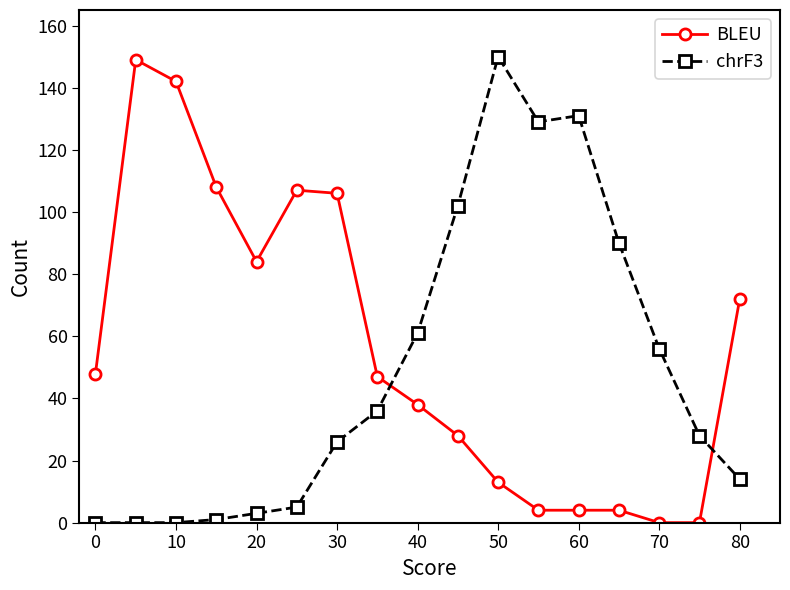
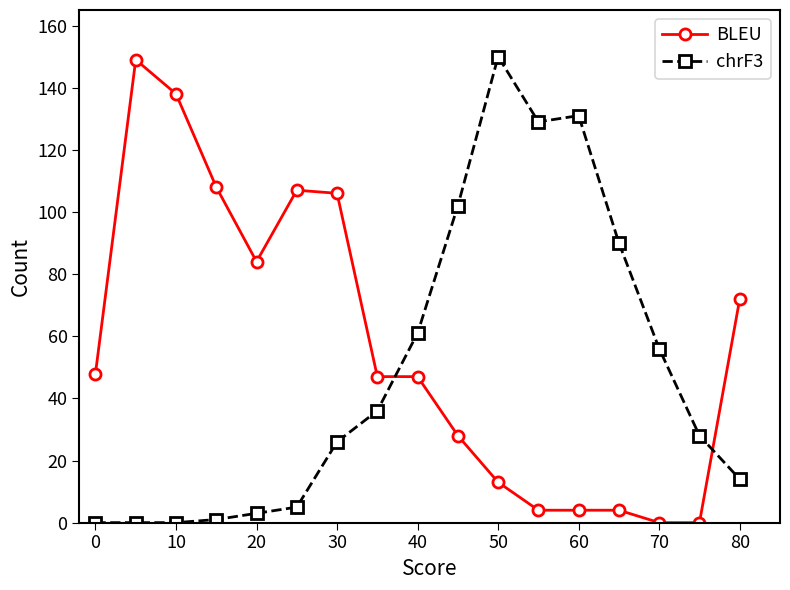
BLEU, 10: 142 -> 138
BLEU, 40: 38 -> 47
